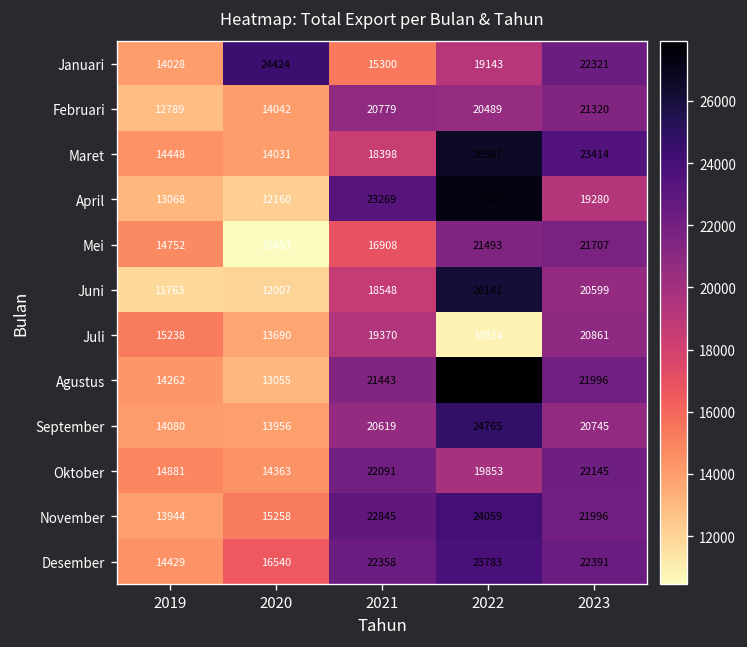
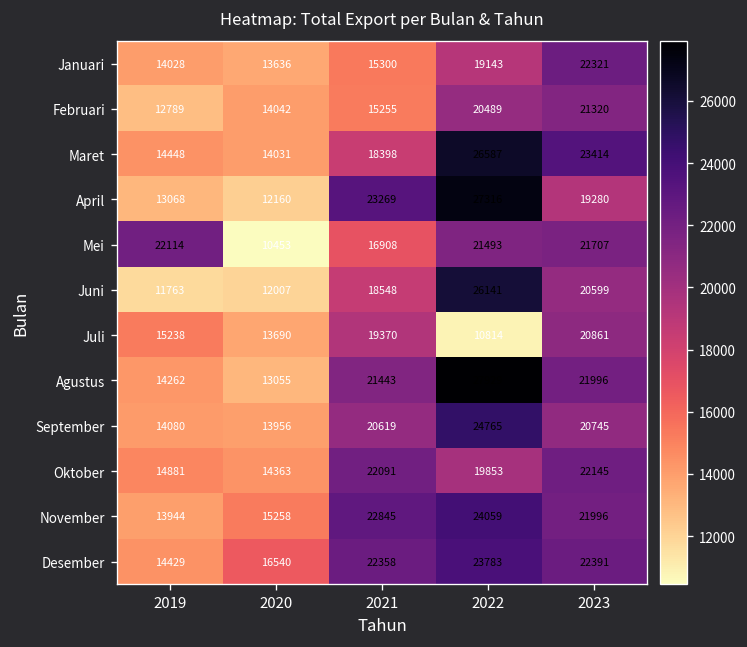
Januari, 2020: 24424 -> 13636
Februari, 2021: 20779 -> 15255
Mei, 2019: 14752 -> 22114
